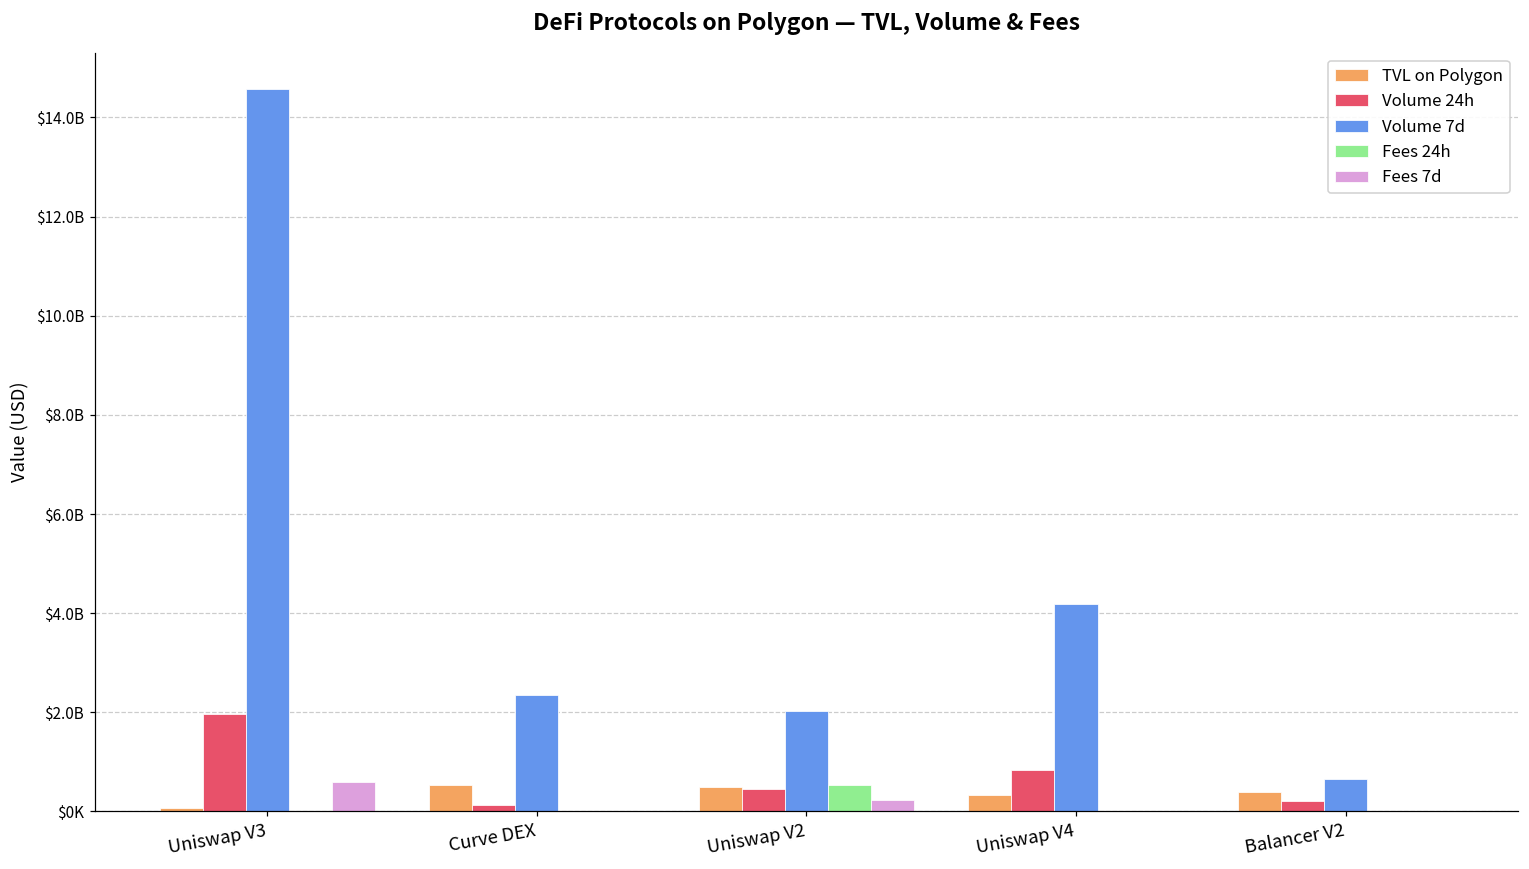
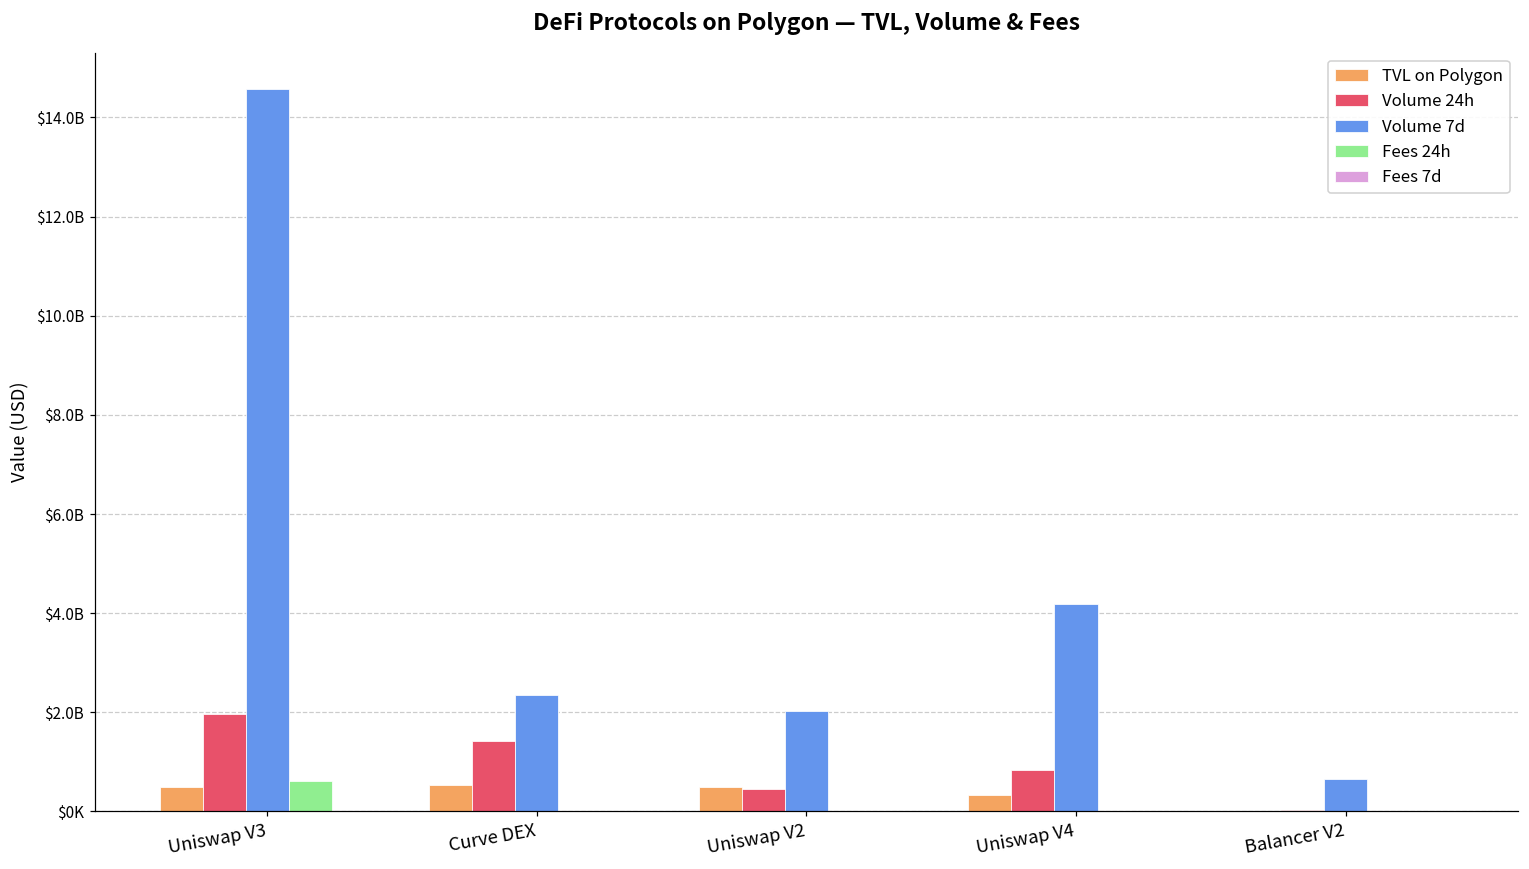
TVL on Polygon, Uniswap V3: $100000000 -> $500000000
Fees 24h, Uniswap V3: $0 -> $600000000
Fees 7d, Uniswap V3: $600000000 -> $0
Volume 24h, Curve DEX: $100000000 -> $1400000000
Fees 24h, Uniswap V2: $500000000 -> $0
Fees 7d, Uniswap V2: $200000000 -> $0
TVL on Polygon, Balancer V2: $400000000 -> $0
Volume 24h, Balancer V2: $200000000 -> $0
